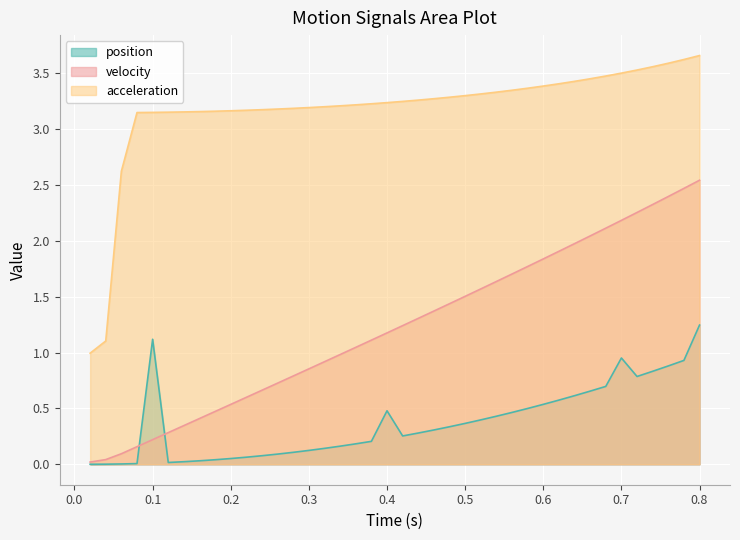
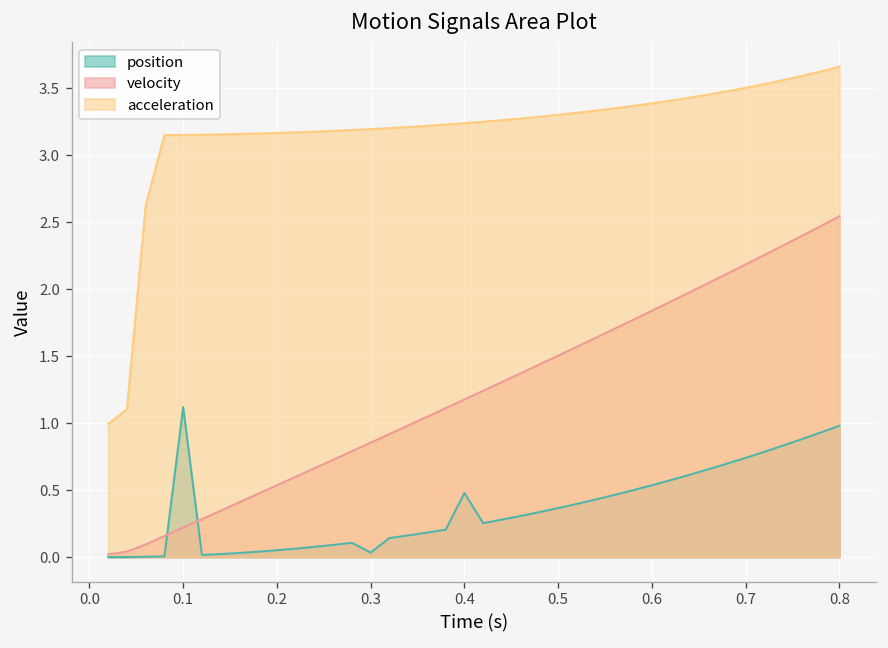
position, 0.3: 0.12 -> 0.03
position, 0.7: 0.95 -> 0.74
position, 0.8: 1.25 -> 0.98
